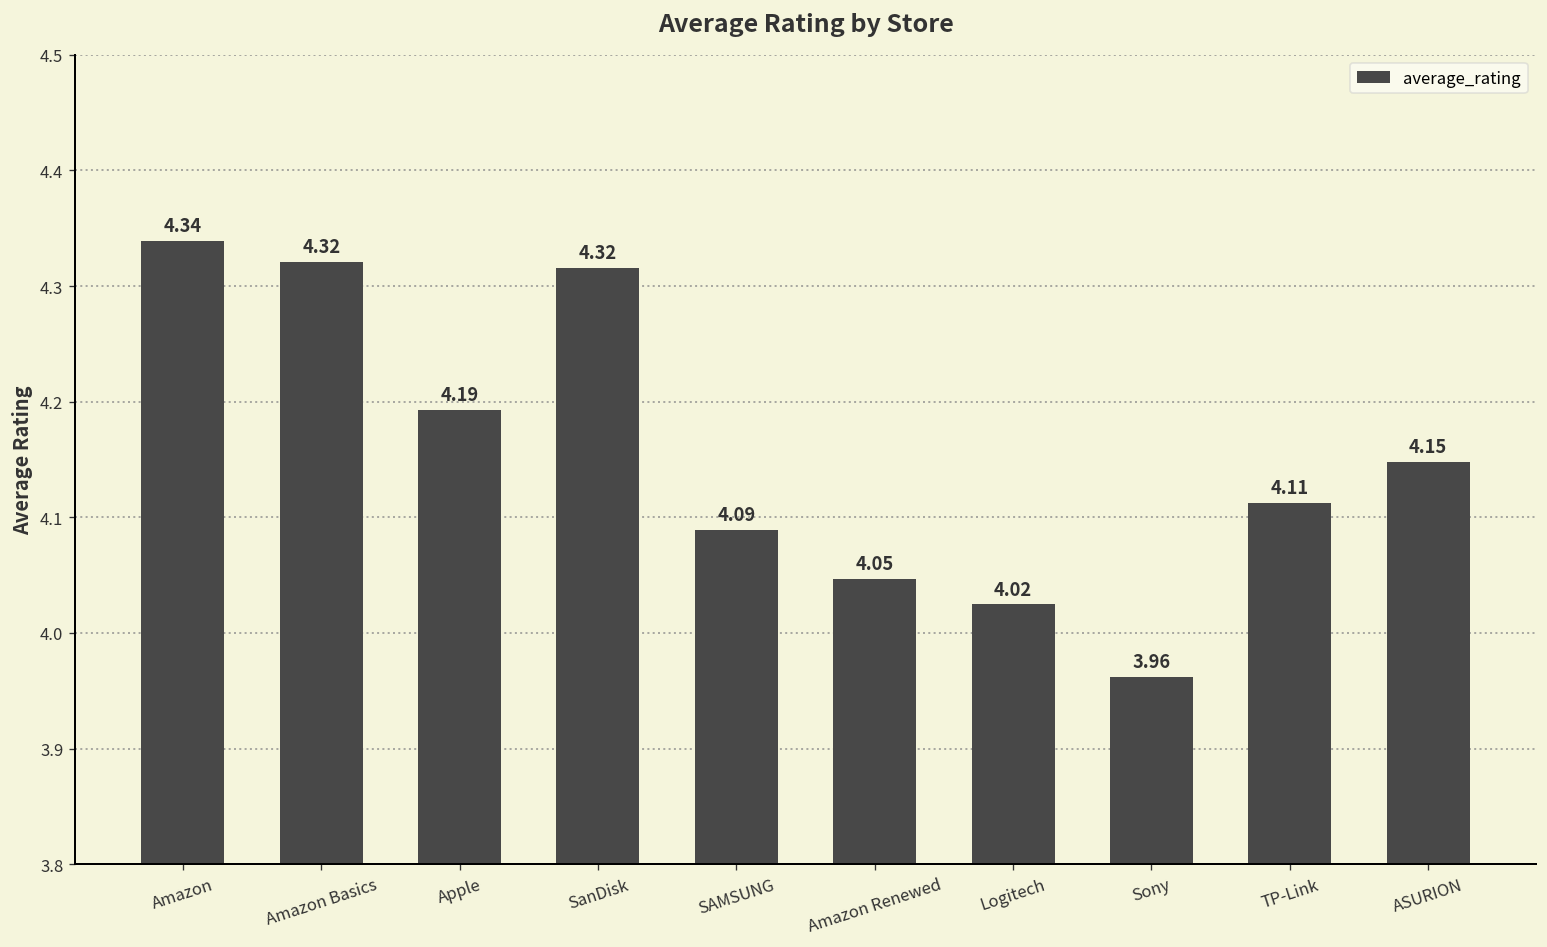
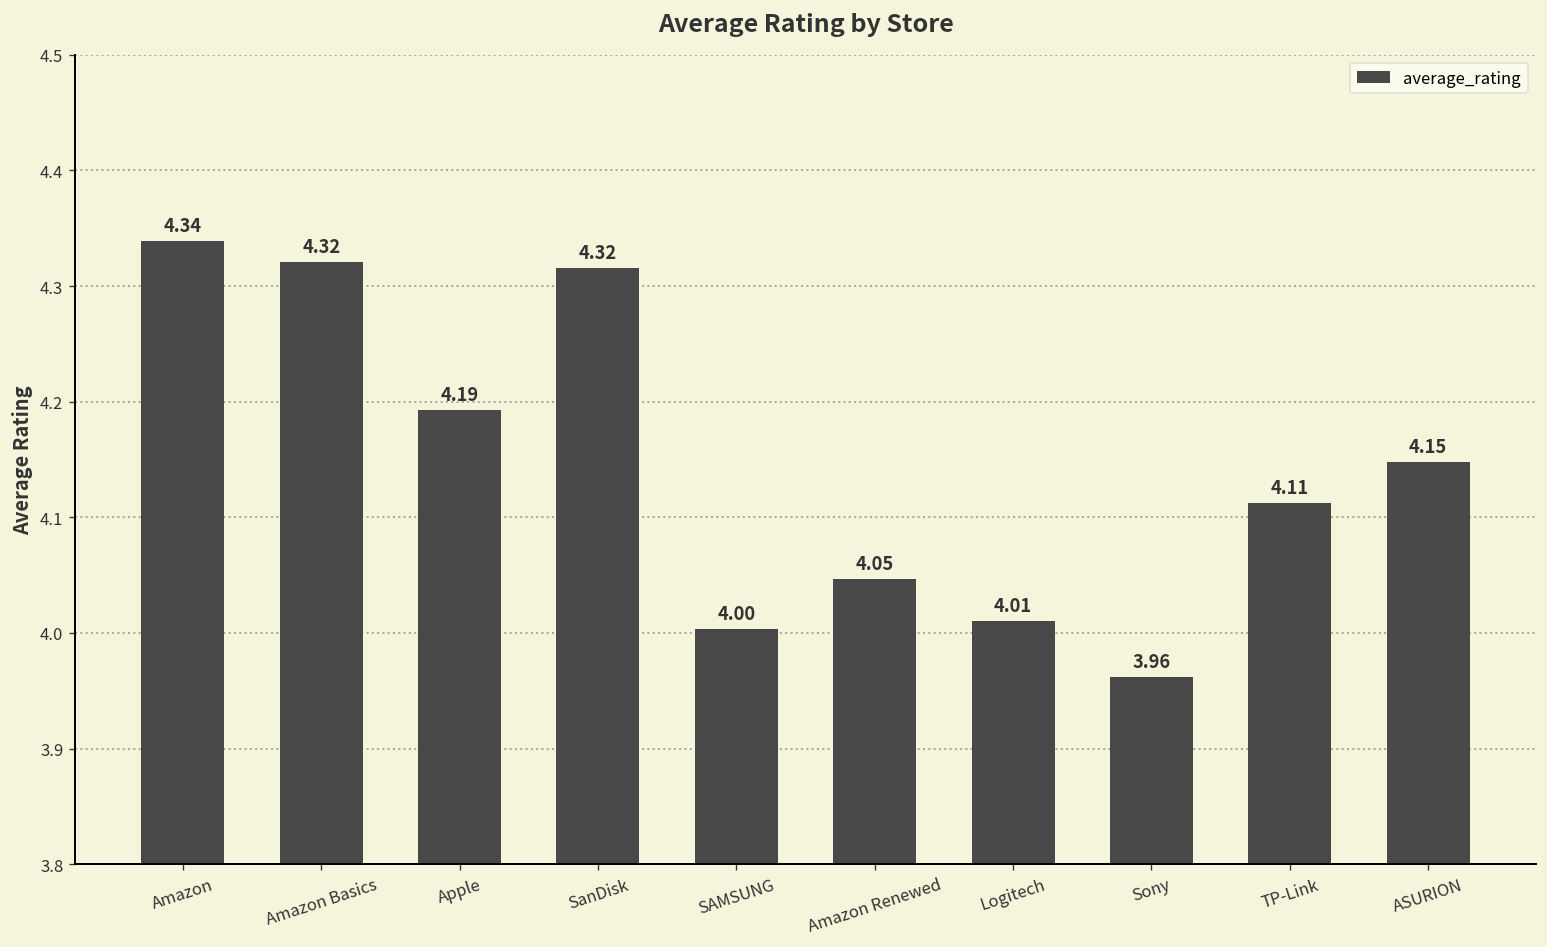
SAMSUNG: 4.09 -> 4.00
Logitech: 4.02 -> 4.01
